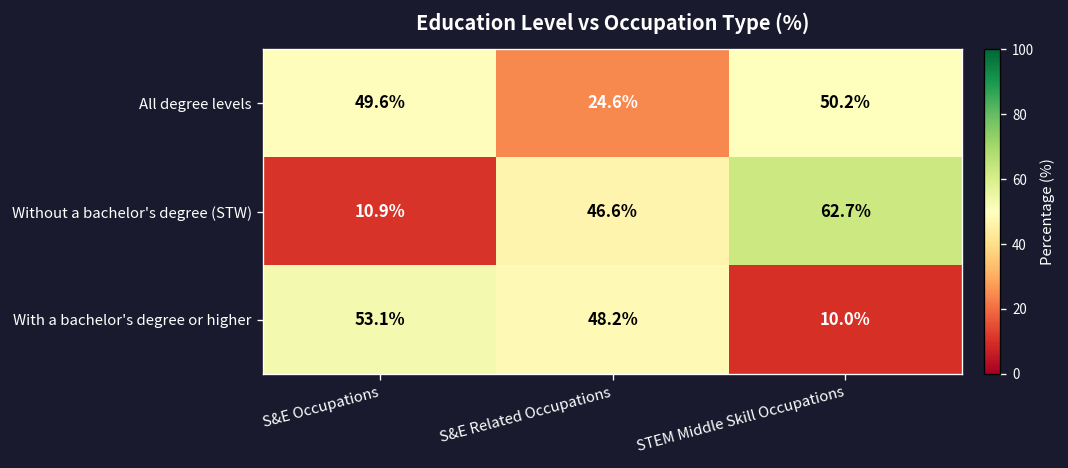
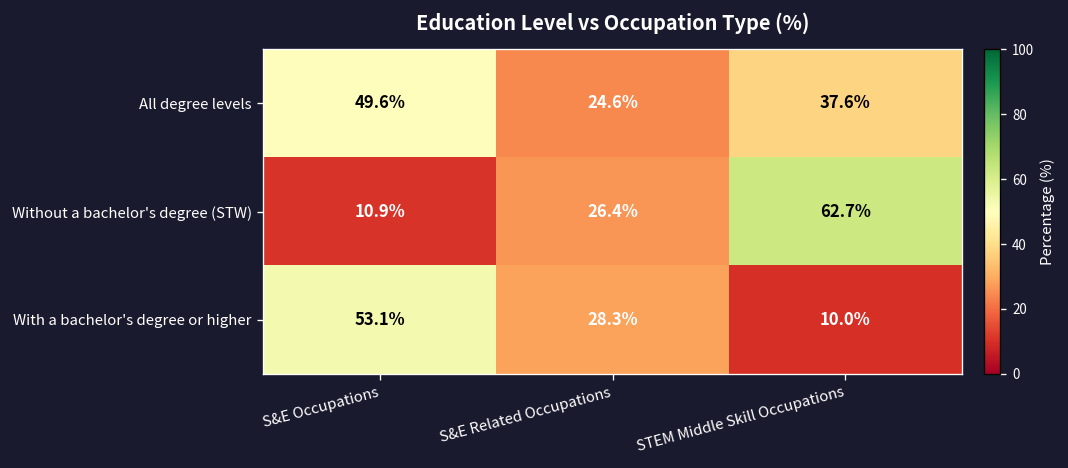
All degree levels, STEM Middle Skill Occupations: 50.2% -> 37.6%
Without a bachelor's degree (STW), S&E Related Occupations: 46.6% -> 26.4%
With a bachelor's degree or higher, S&E Related Occupations: 48.2% -> 28.3%
